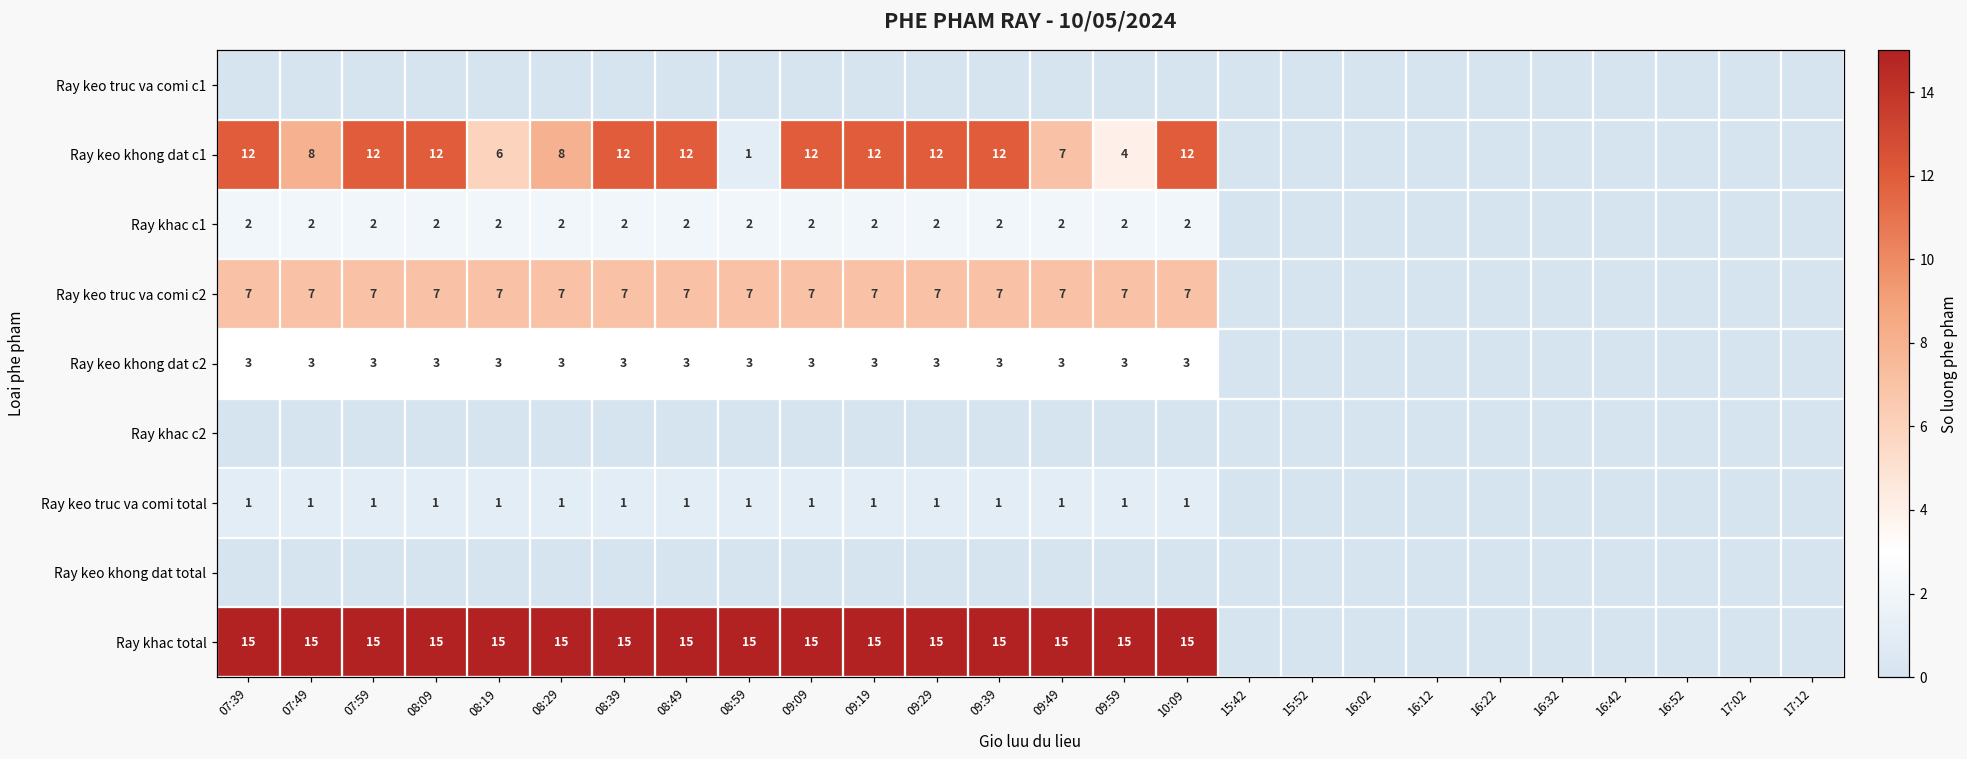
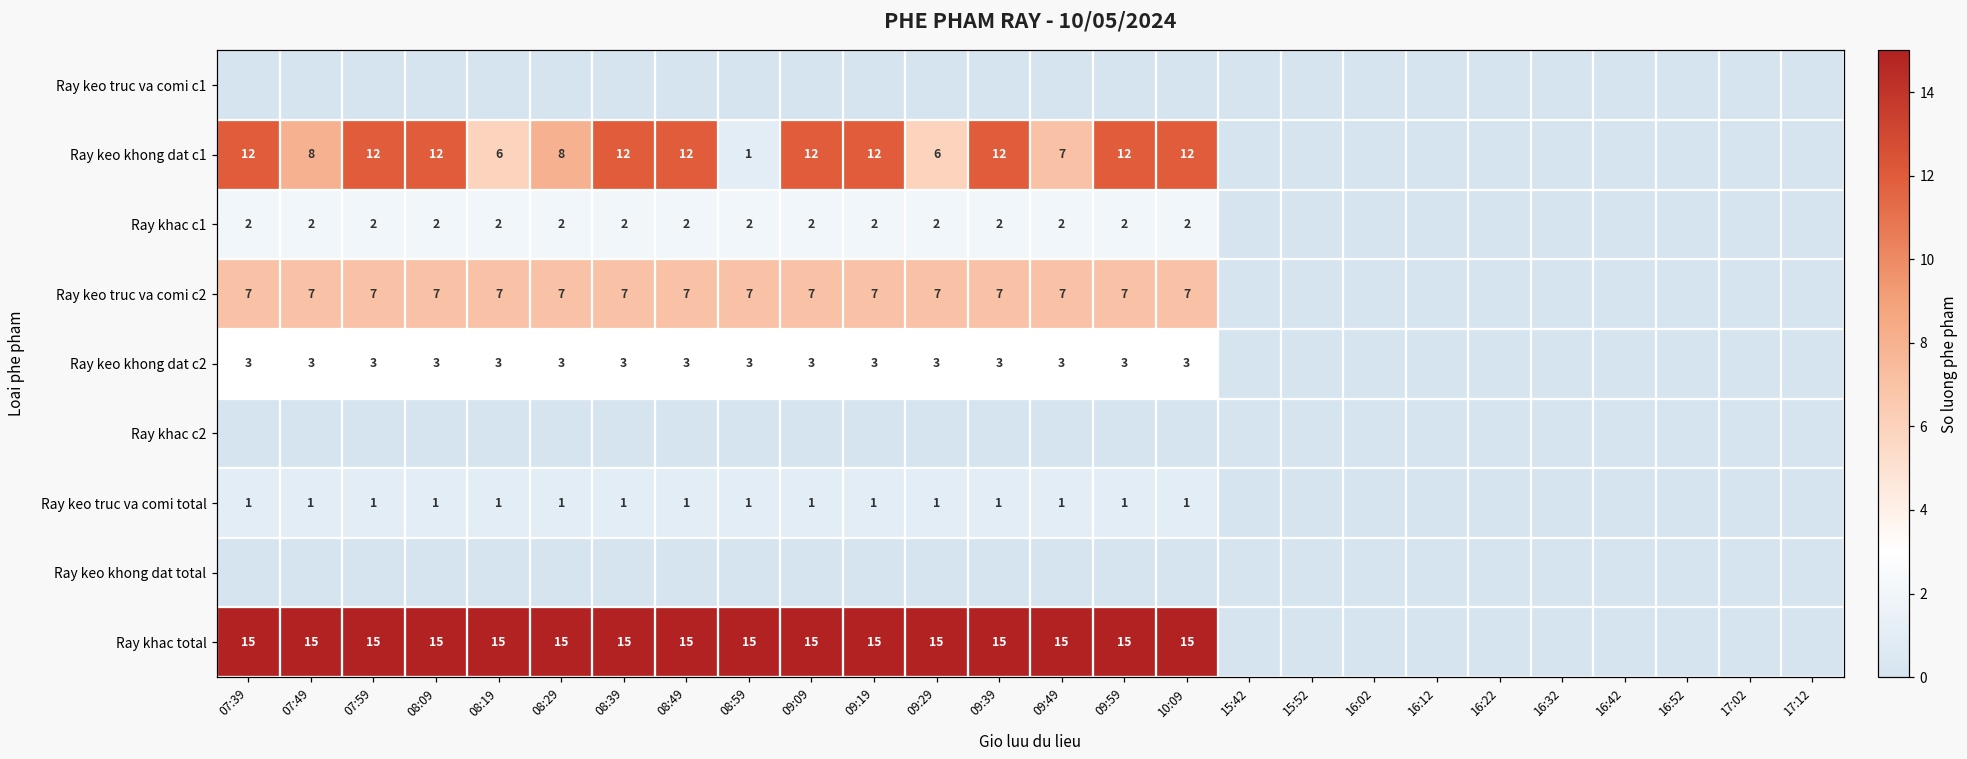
Ray keo khong dat c1, 09:29: 12 -> 6
Ray keo khong dat c1, 09:59: 4 -> 12
